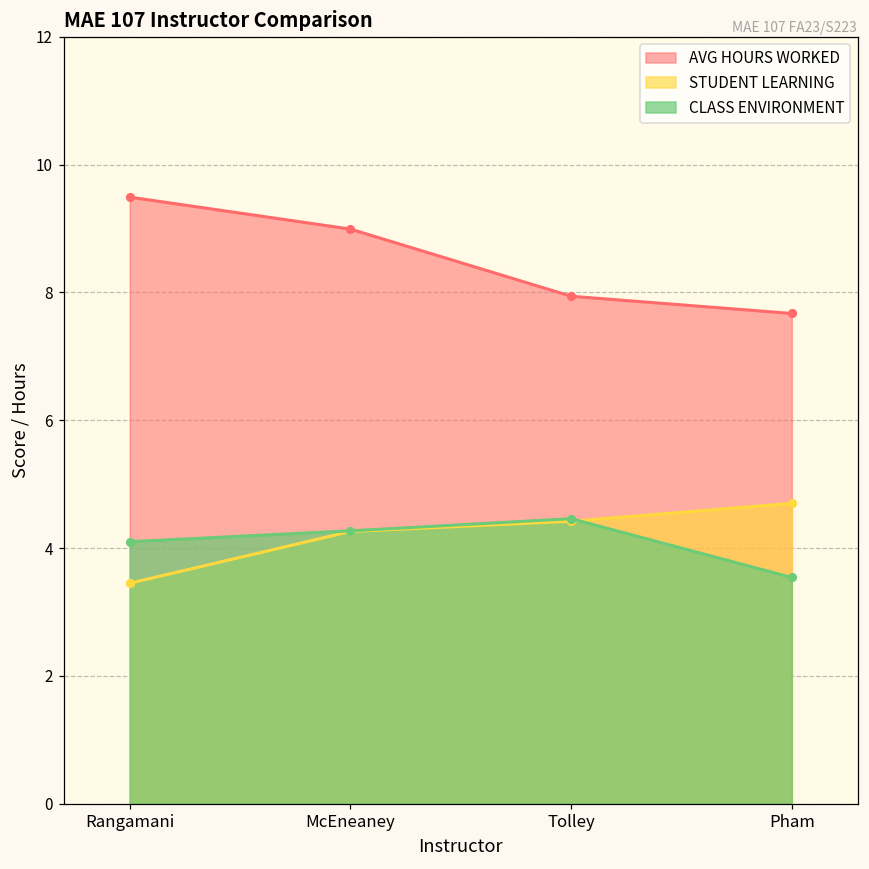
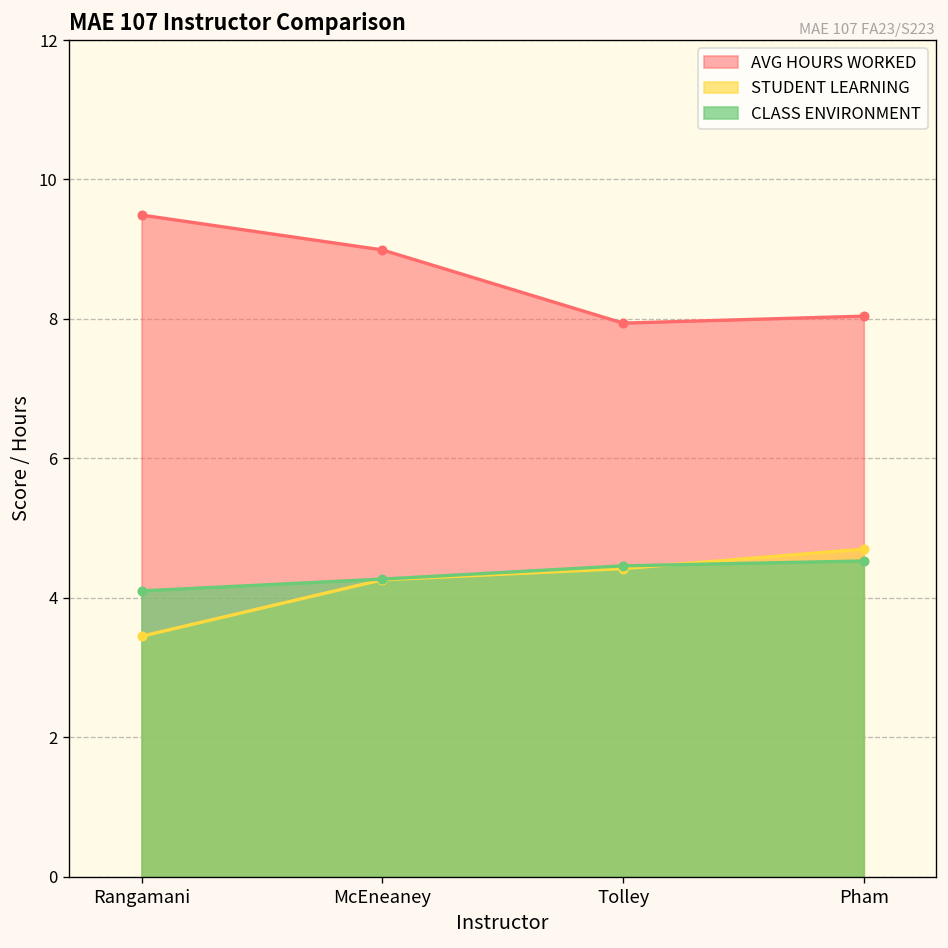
AVG HOURS WORKED, Pham: 7.7 -> 8.0
CLASS ENVIRONMENT, Pham: 3.5 -> 4.5
